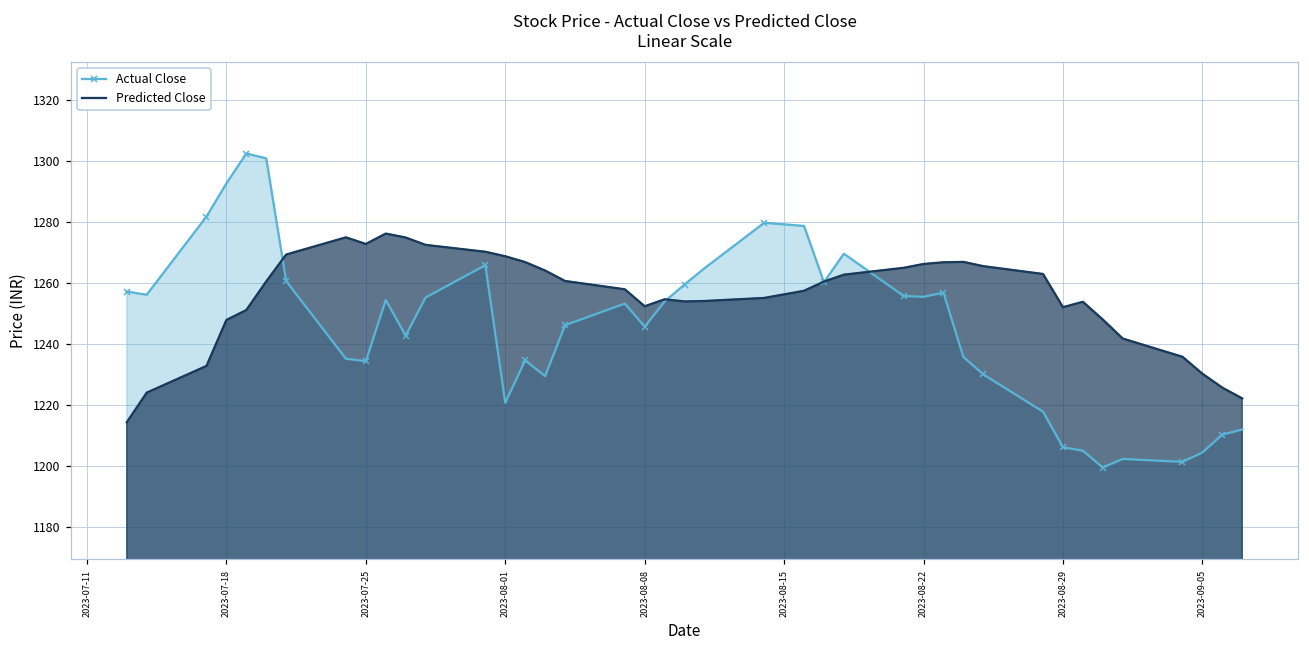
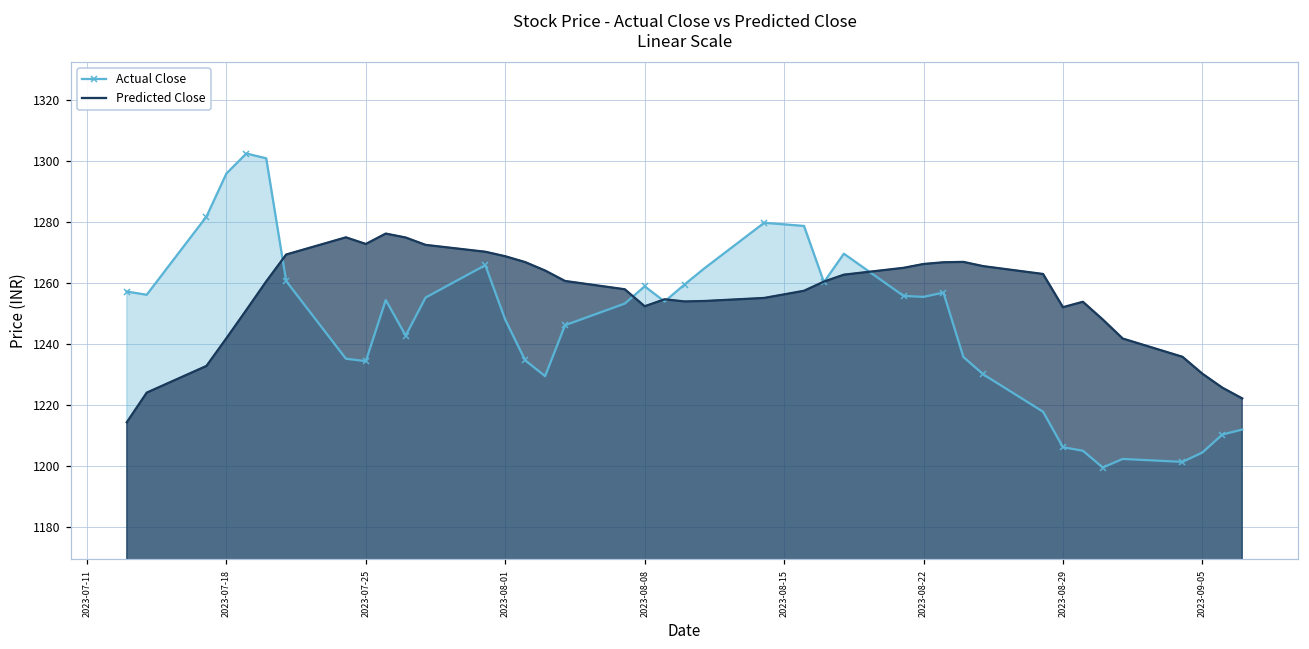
Actual Close, 2023-07-18: 1293 -> 1296
Predicted Close, 2023-07-18: 1248 -> 1242
Actual Close, 2023-08-01: 1221 -> 1248
Actual Close, 2023-08-08: 1246 -> 1259
